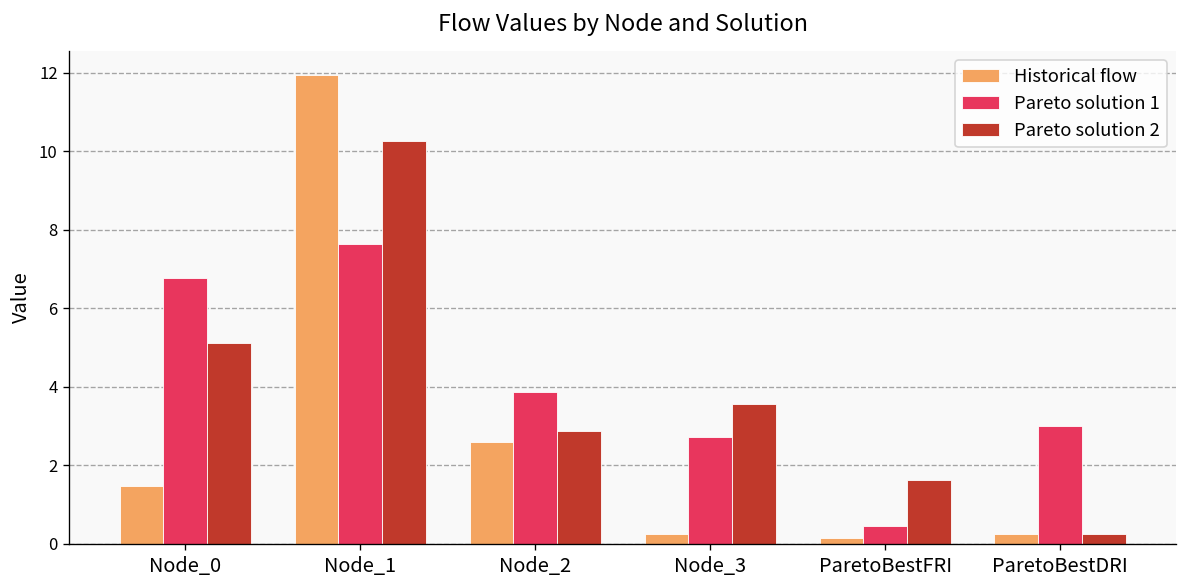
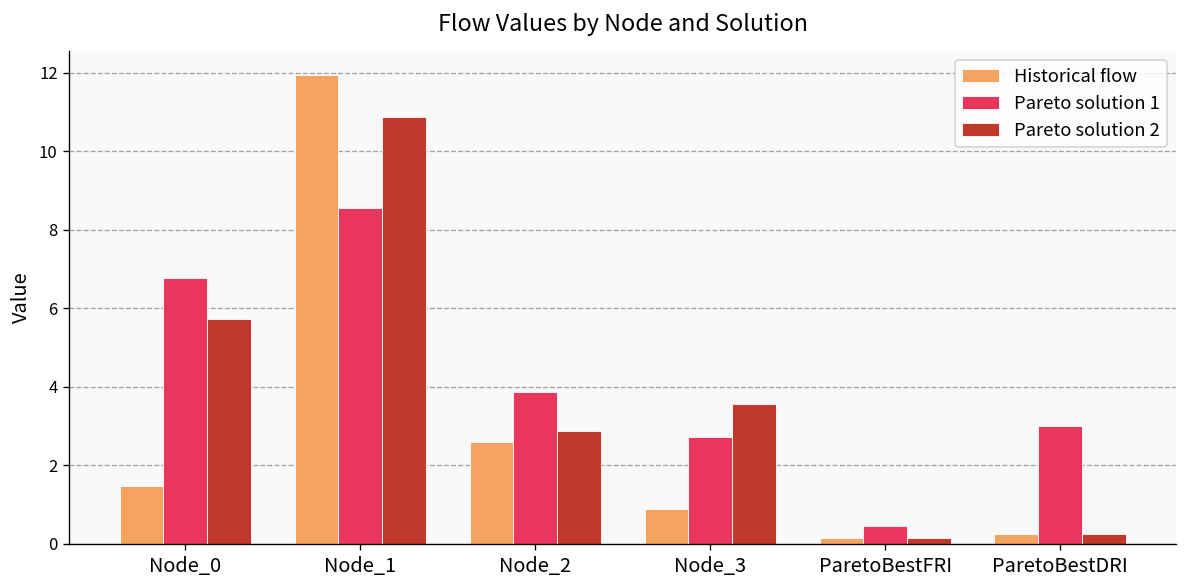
Pareto solution 2, Node_0: 5.1 -> 5.7
Pareto solution 1, Node_1: 7.6 -> 8.6
Pareto solution 2, Node_1: 10.3 -> 10.9
Historical flow, Node_3: 0.3 -> 0.9
Pareto solution 2, ParetoBestFRI: 1.6 -> 0.2
